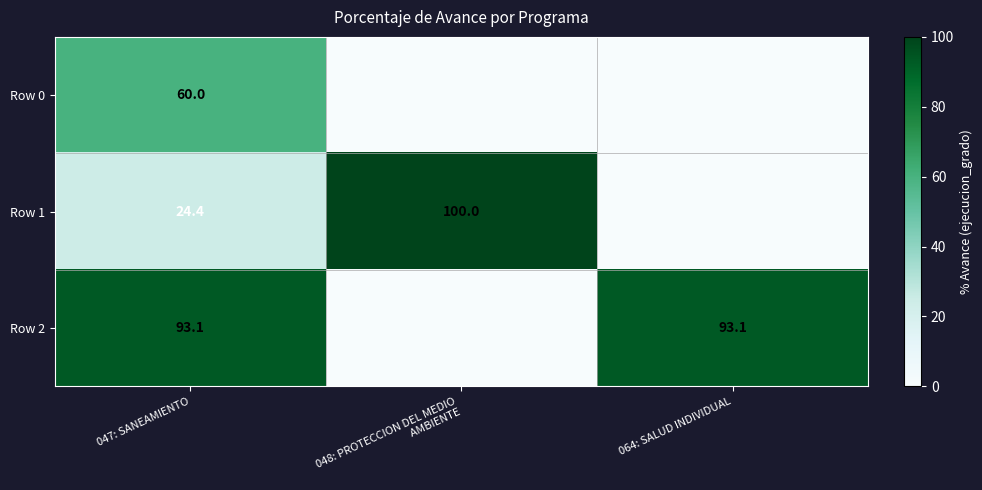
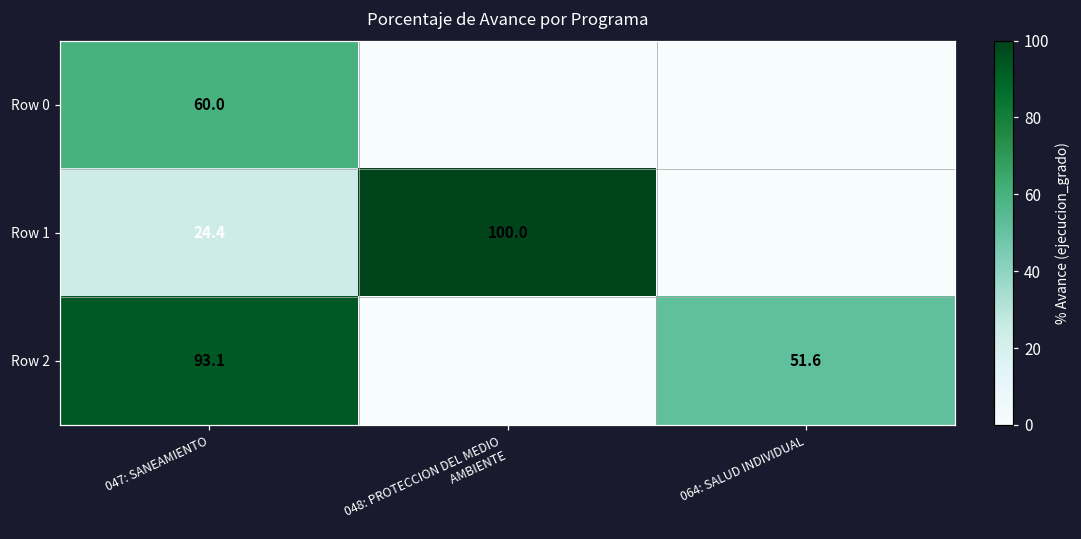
Row 2, 064: SALUD INDIVIDUAL: 93.1 -> 51.6
